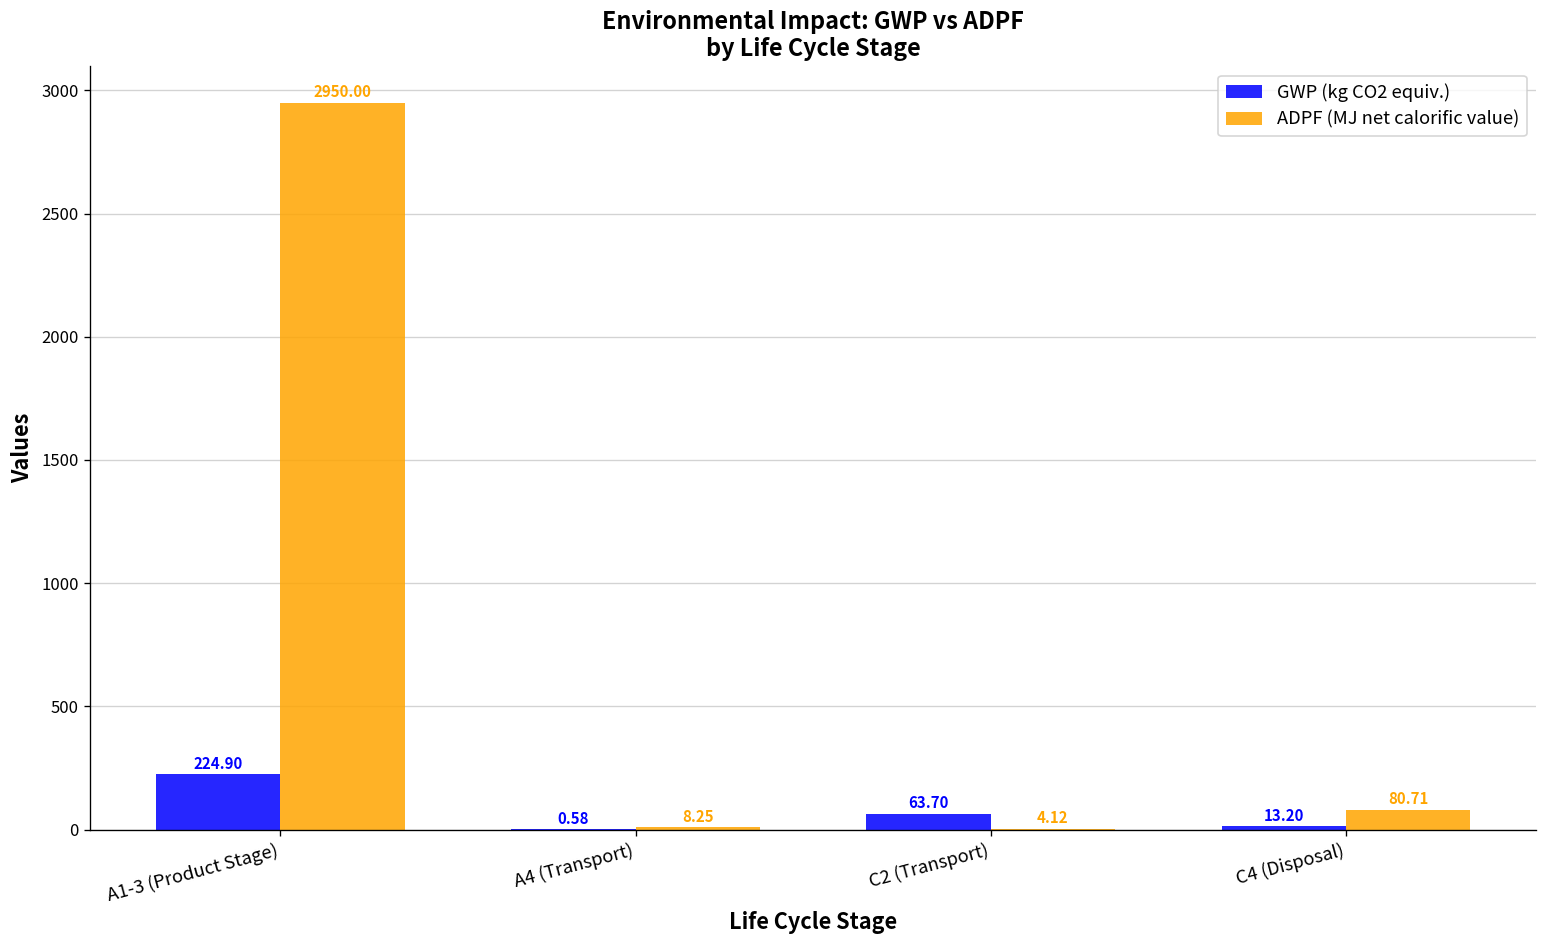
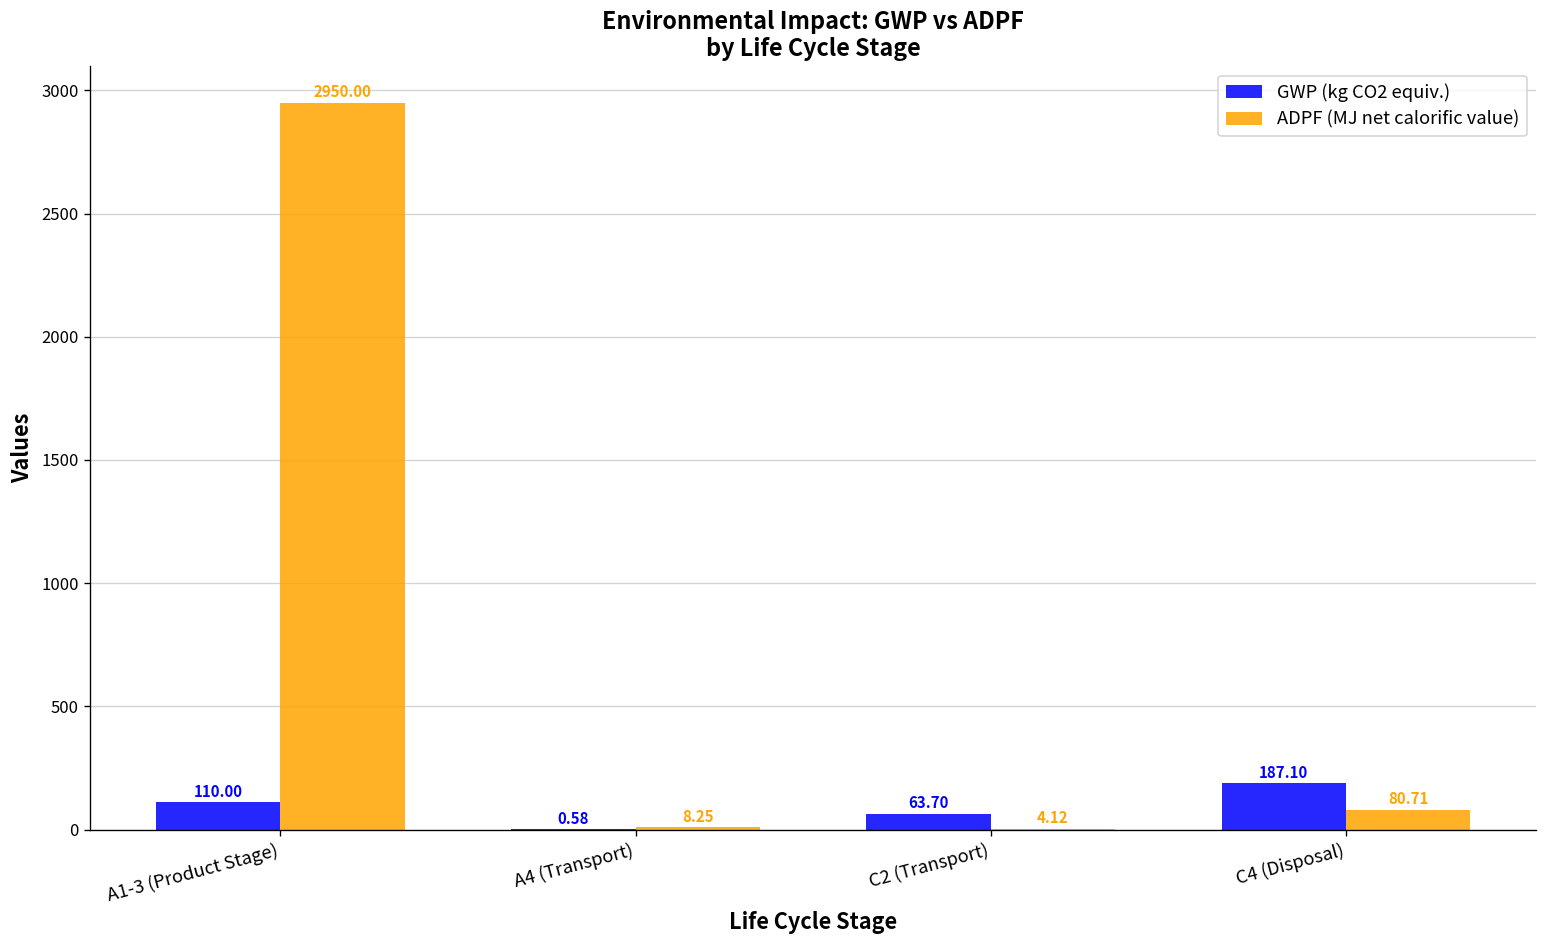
GWP (kg CO2 equiv.), A1-3 (Product Stage): 224.90 -> 110.00
GWP (kg CO2 equiv.), C4 (Disposal): 13.20 -> 187.10
